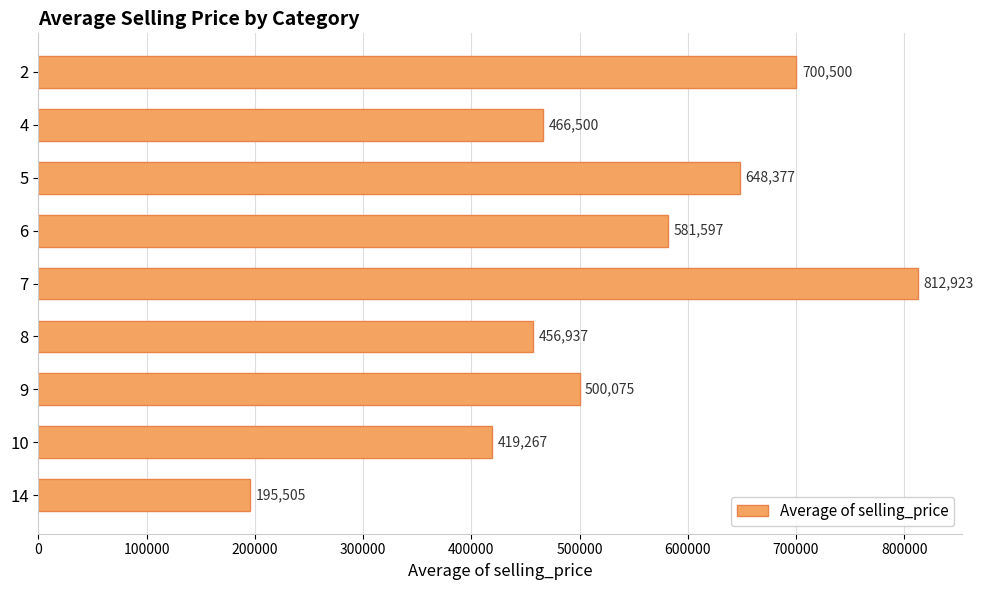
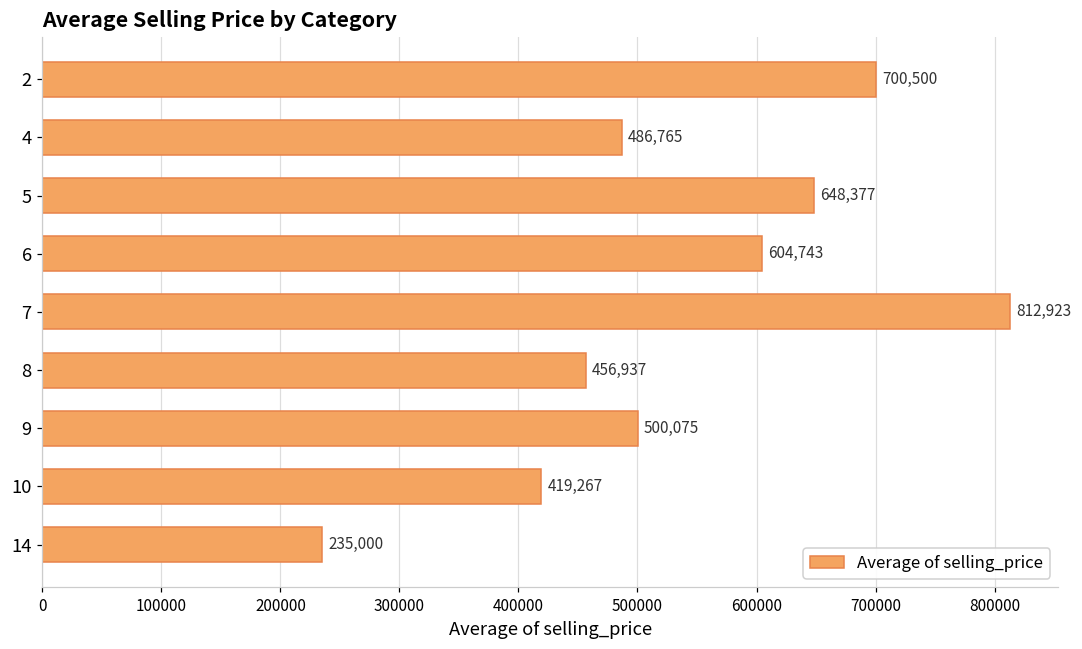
4: 466,500 -> 486,765
6: 581,597 -> 604,743
14: 195,505 -> 235,000
